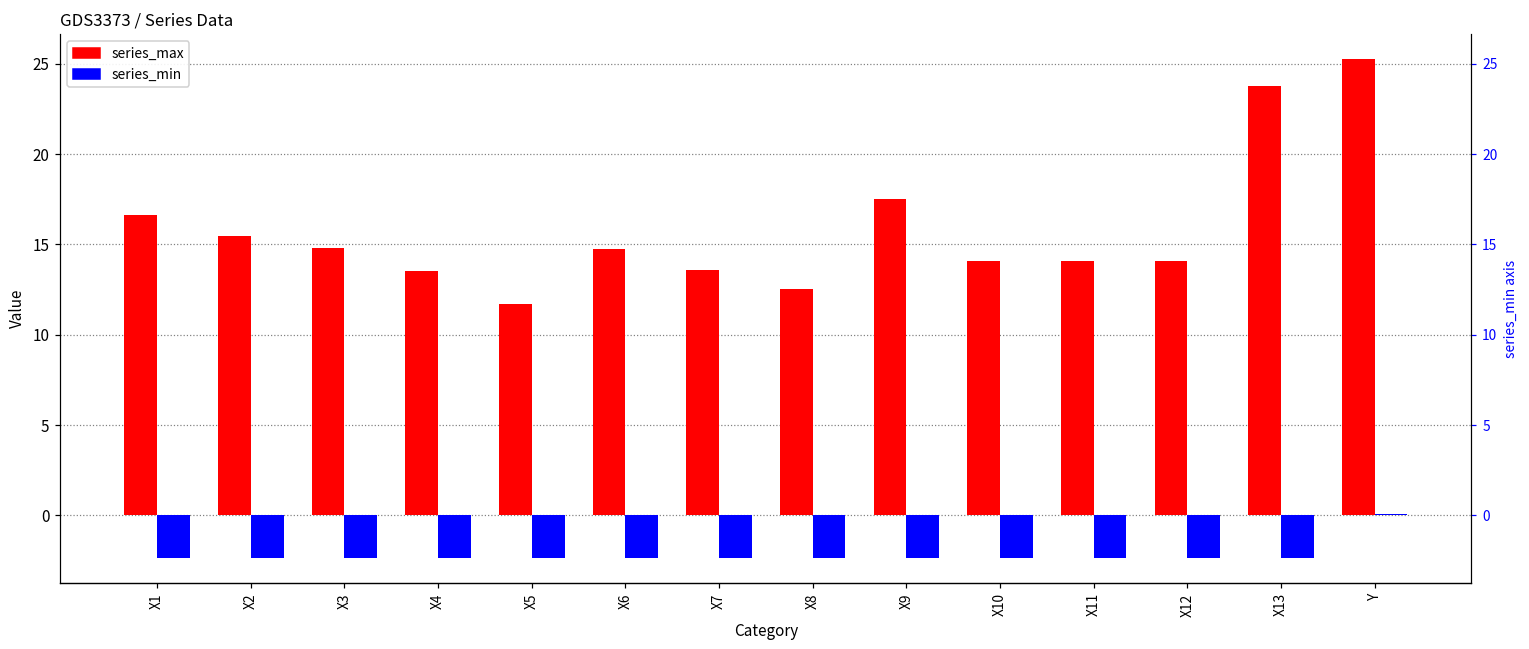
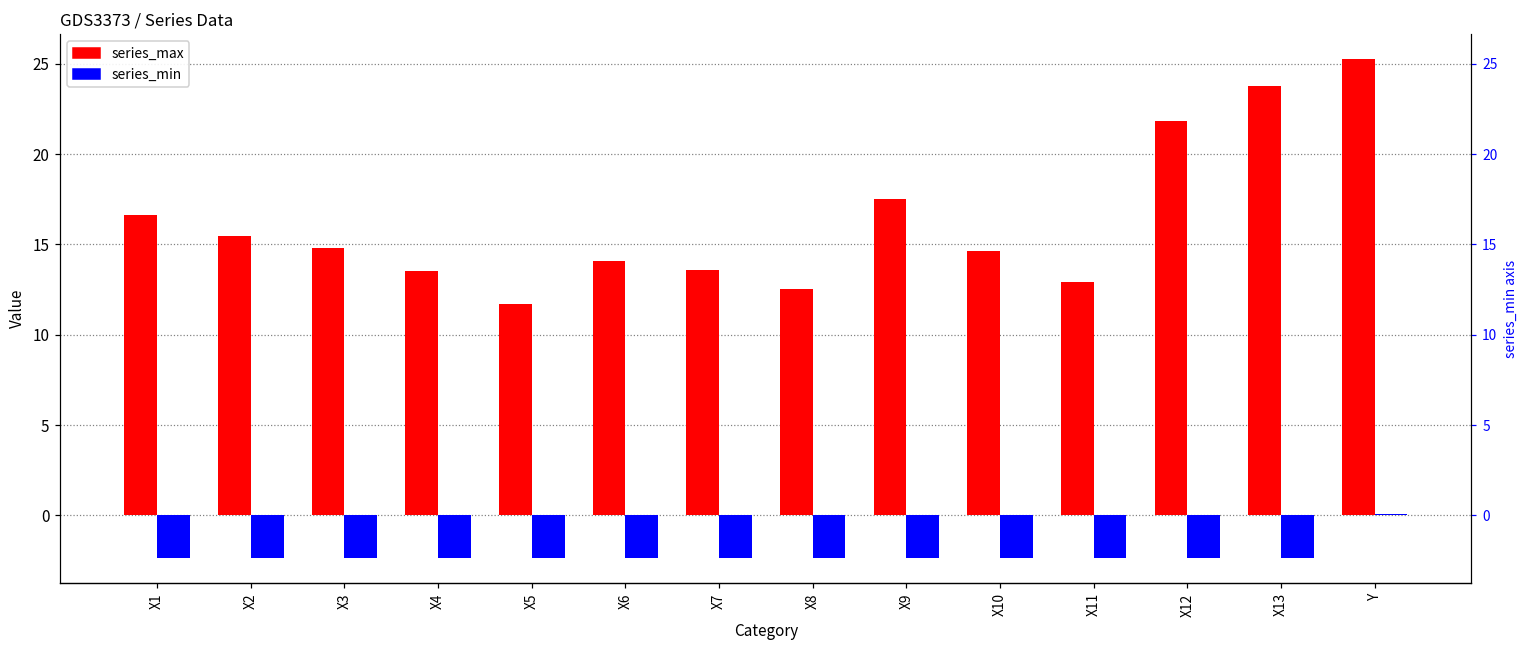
series_max, X6: 14.7 -> 14.1
series_max, X10: 14.1 -> 14.6
series_max, X11: 14.1 -> 12.9
series_max, X12: 14.1 -> 21.8
